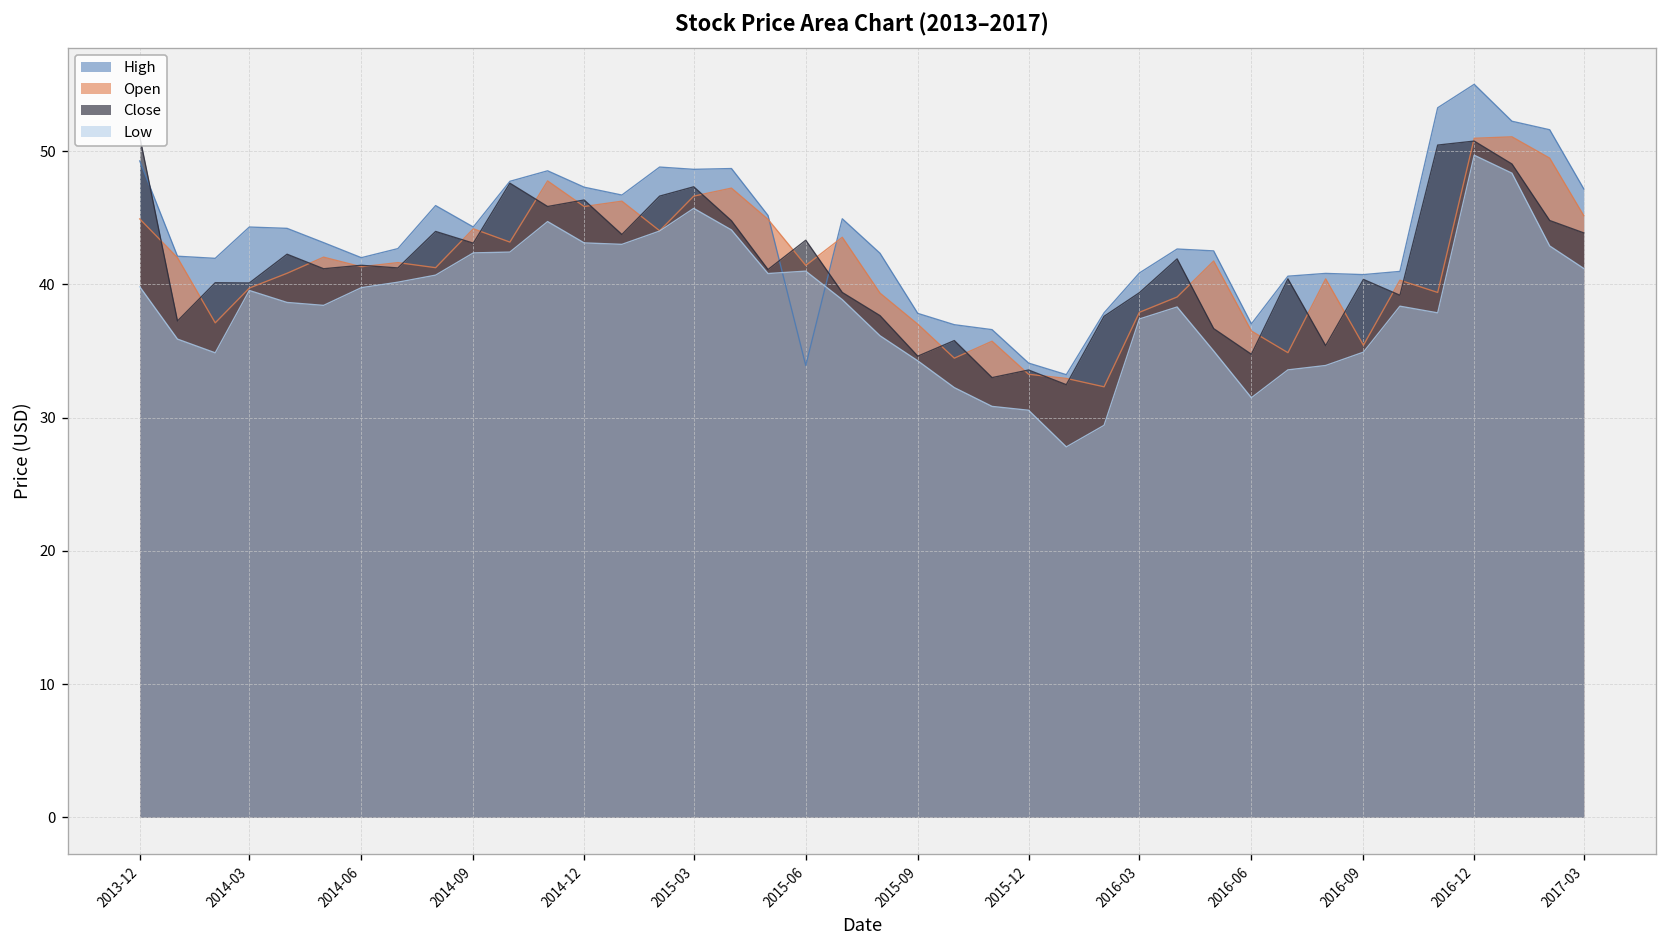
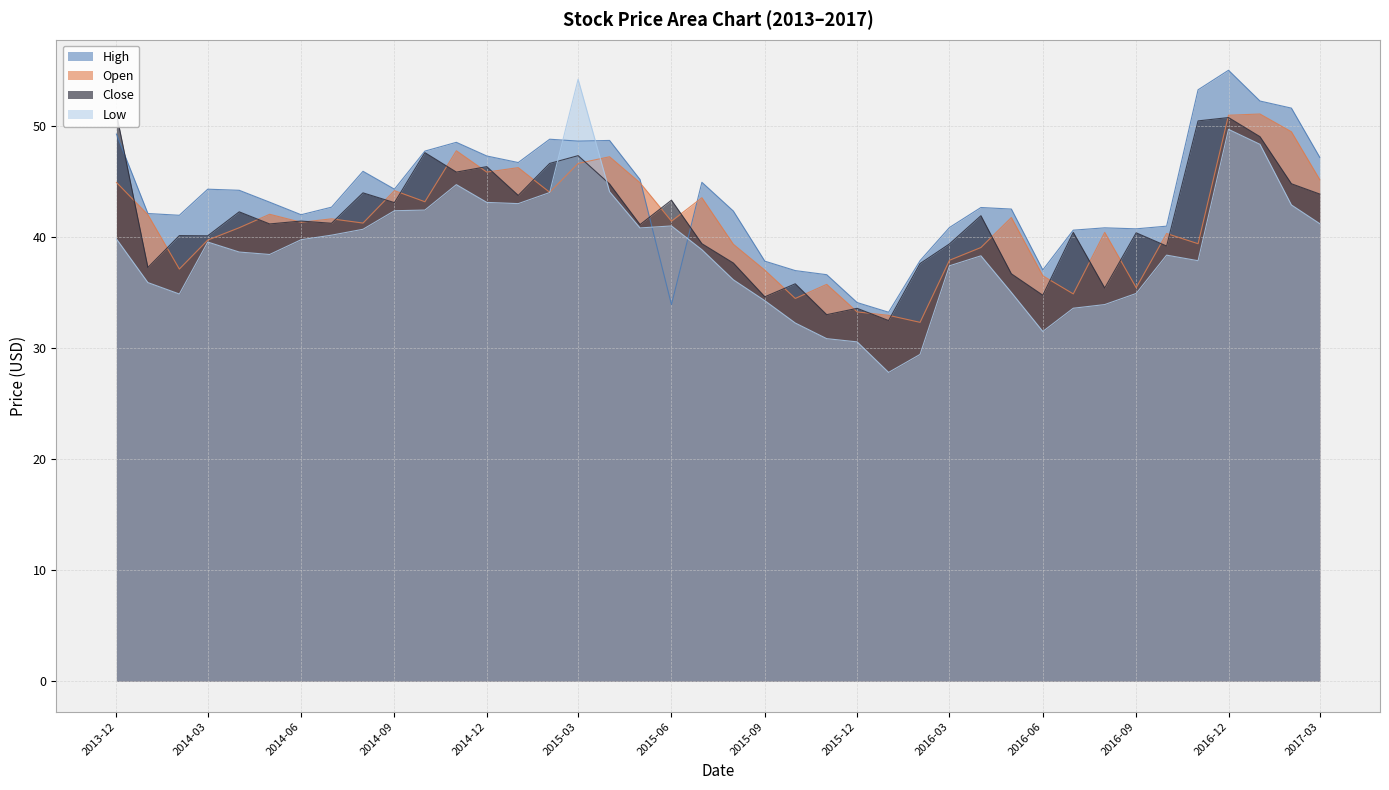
Low, 2015-03: 45.7 -> 54.2
